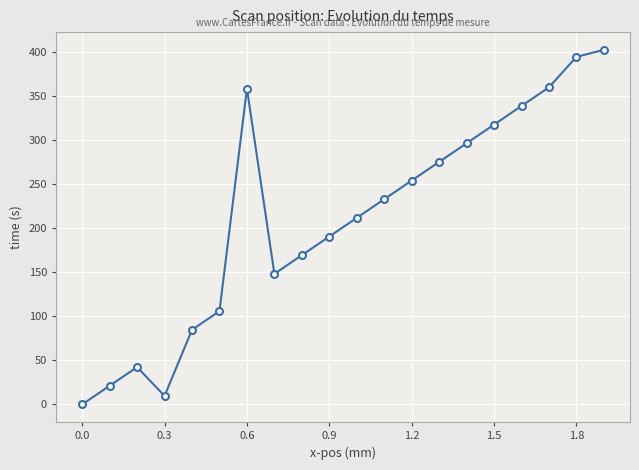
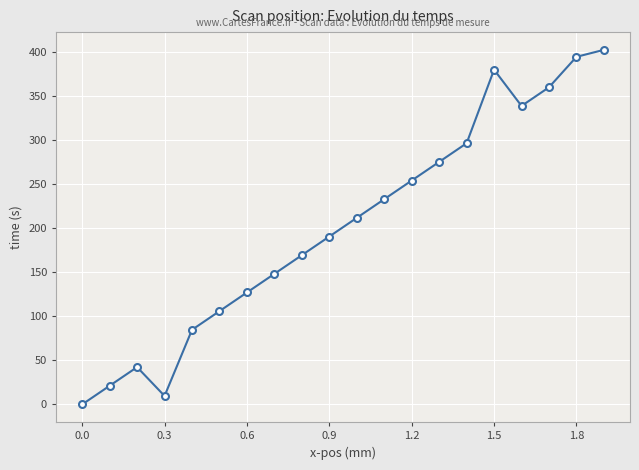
0.6: 360 -> 130
1.5: 320 -> 380
